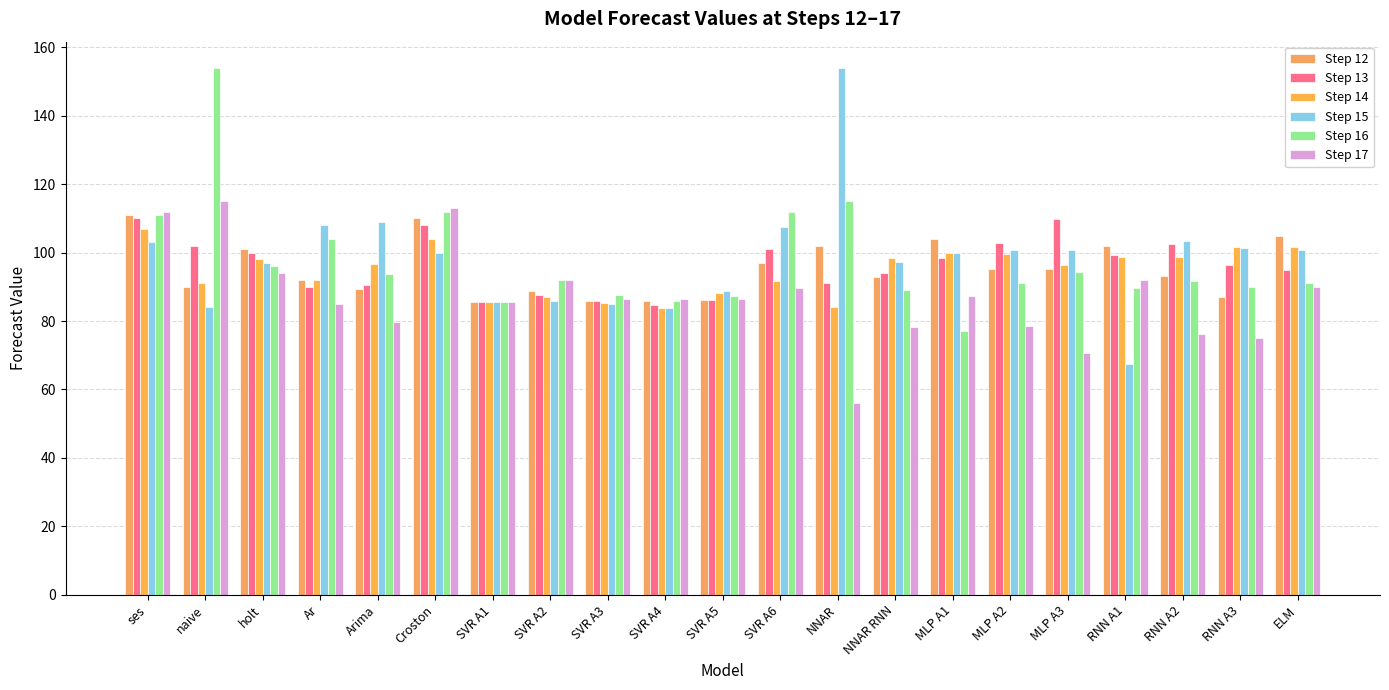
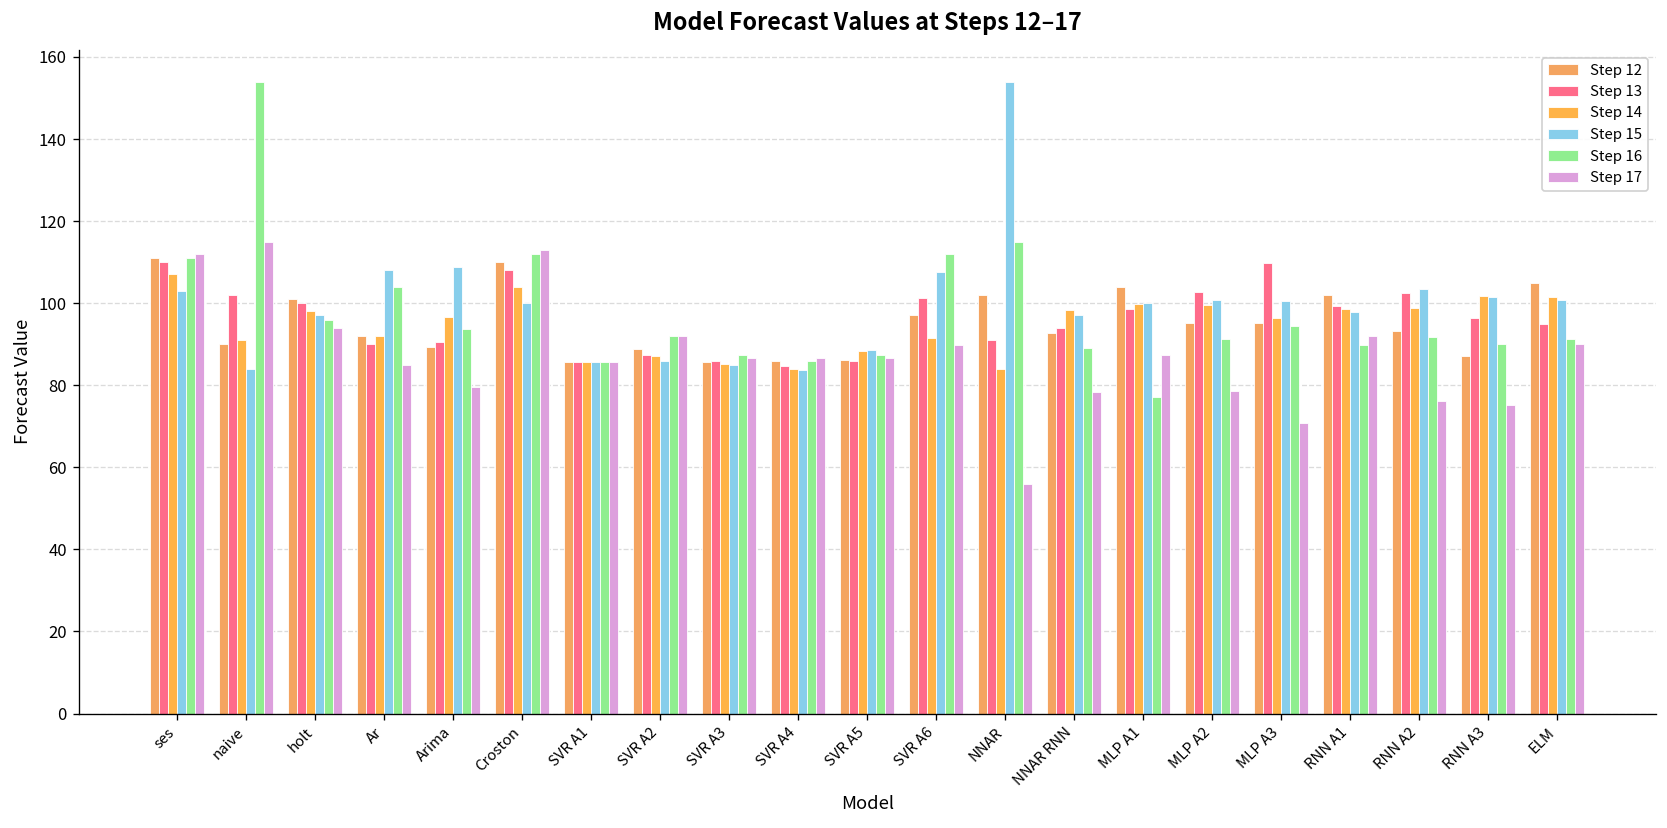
Step 15, RNN A1: 67 -> 98
